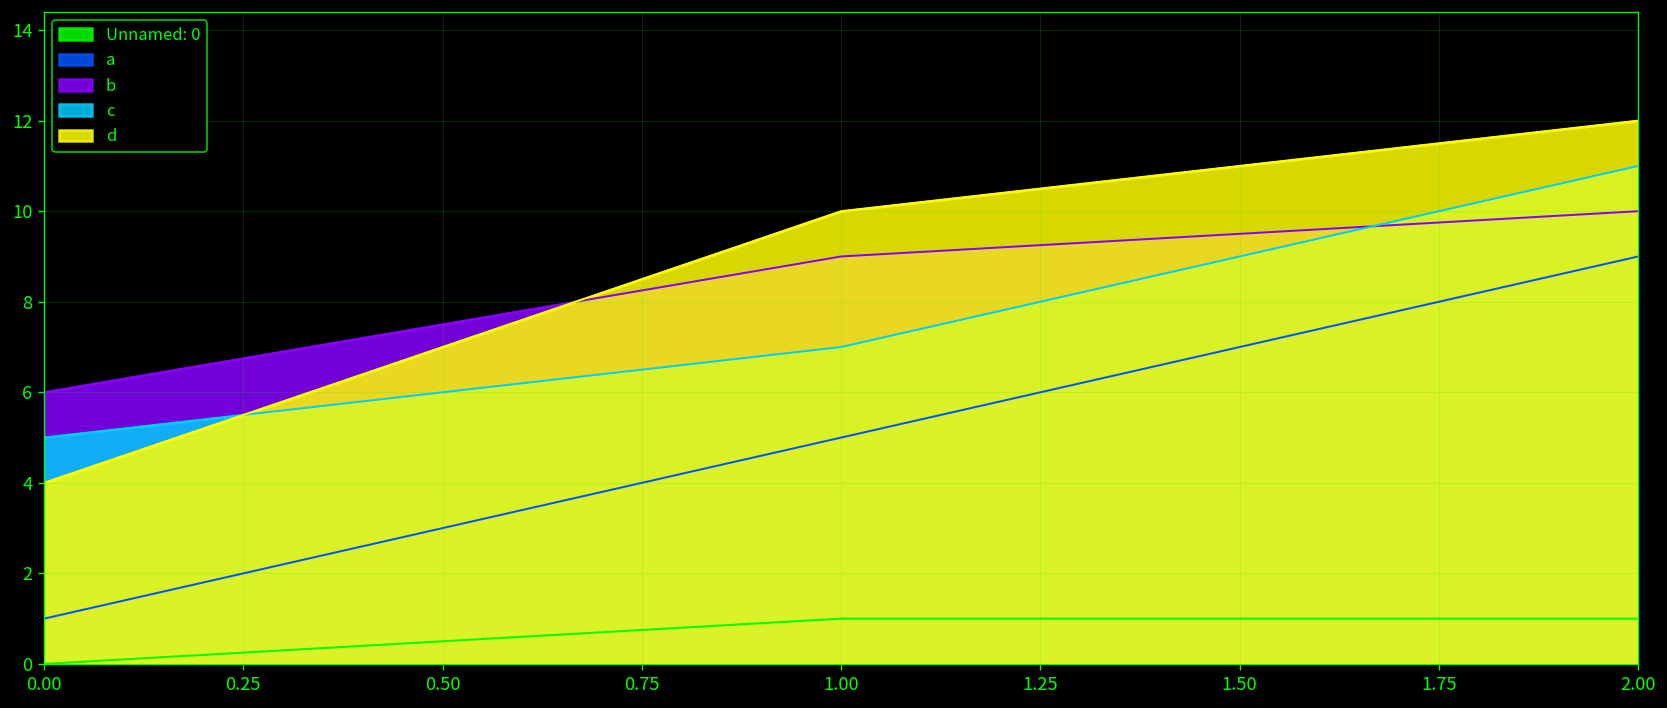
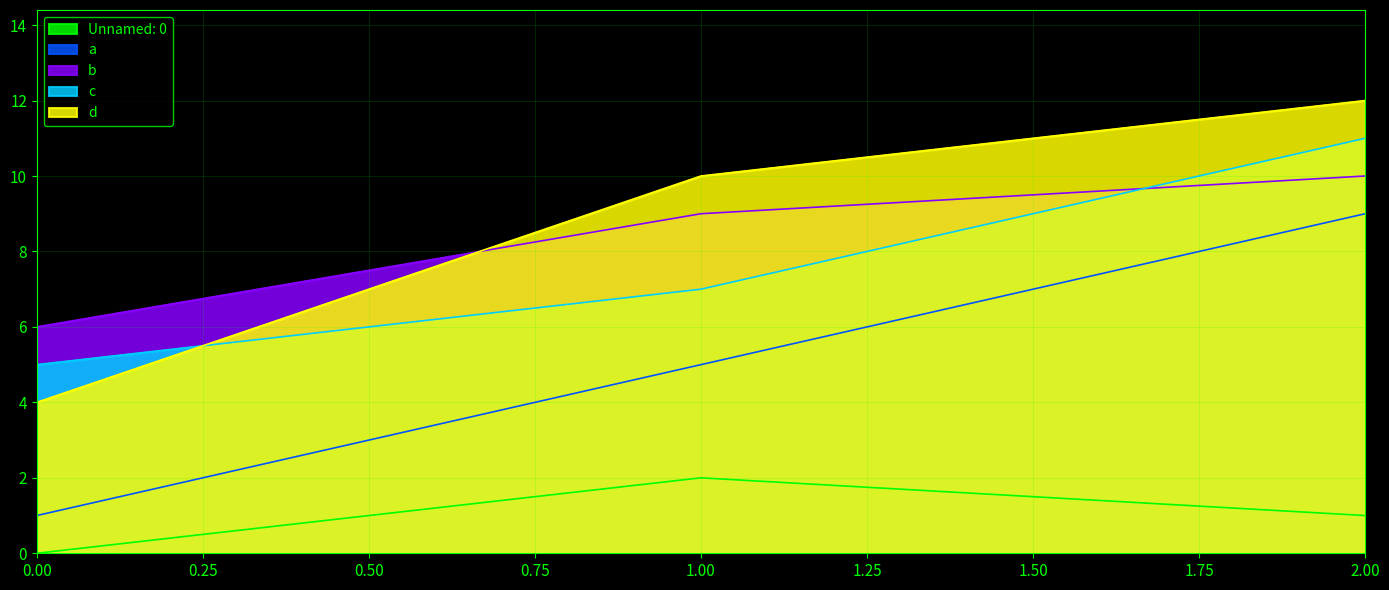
Unnamed: 0, 1.00: 1 -> 2
